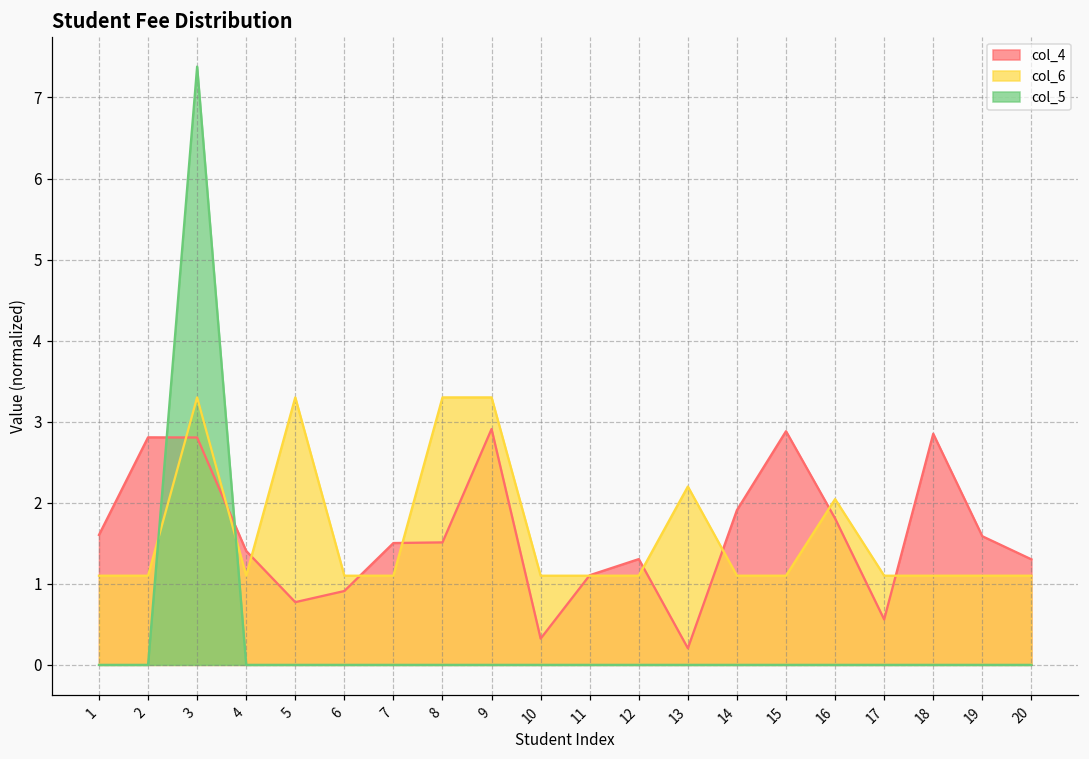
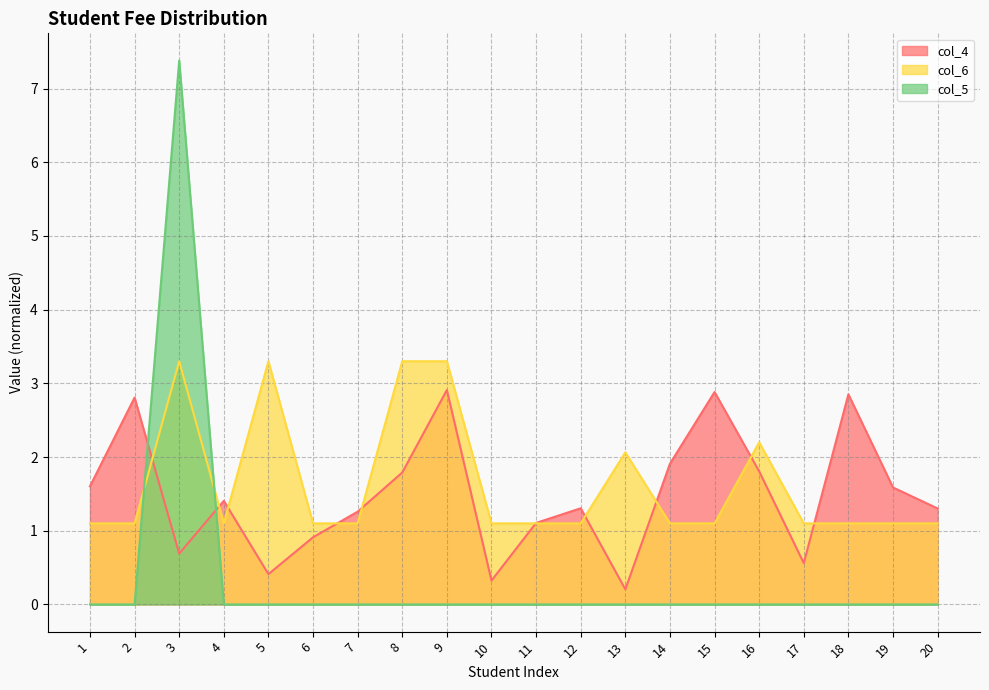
col_4, 3: 2.8 -> 0.7
col_4, 5: 0.8 -> 0.4
col_4, 7: 1.5 -> 1.3
col_4, 8: 1.5 -> 1.8
col_6, 13: 2.2 -> 2.1
col_6, 16: 2.0 -> 2.2
